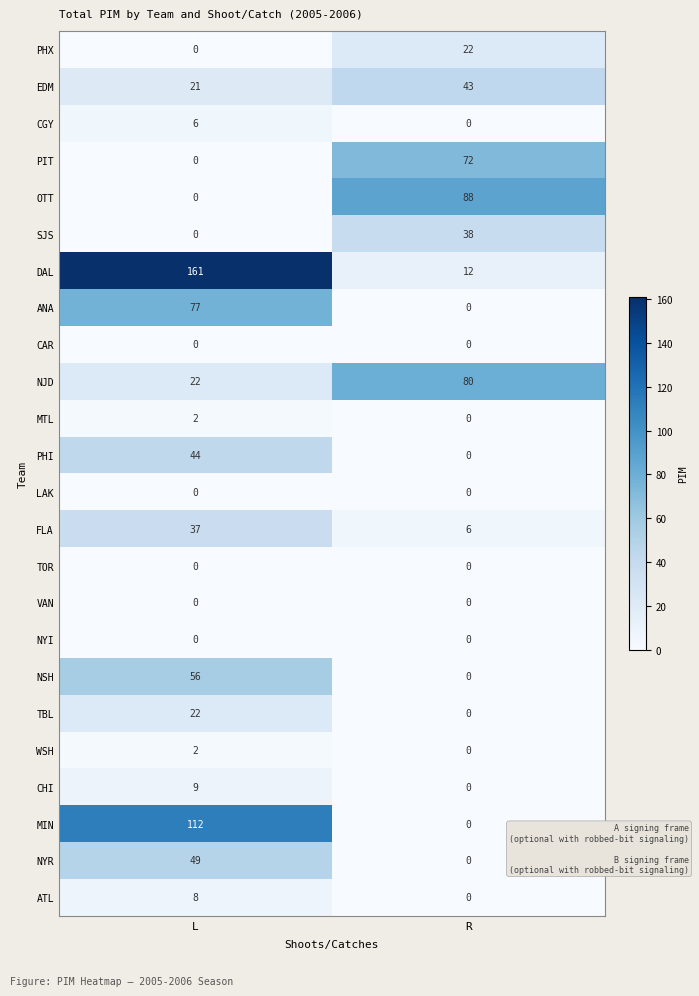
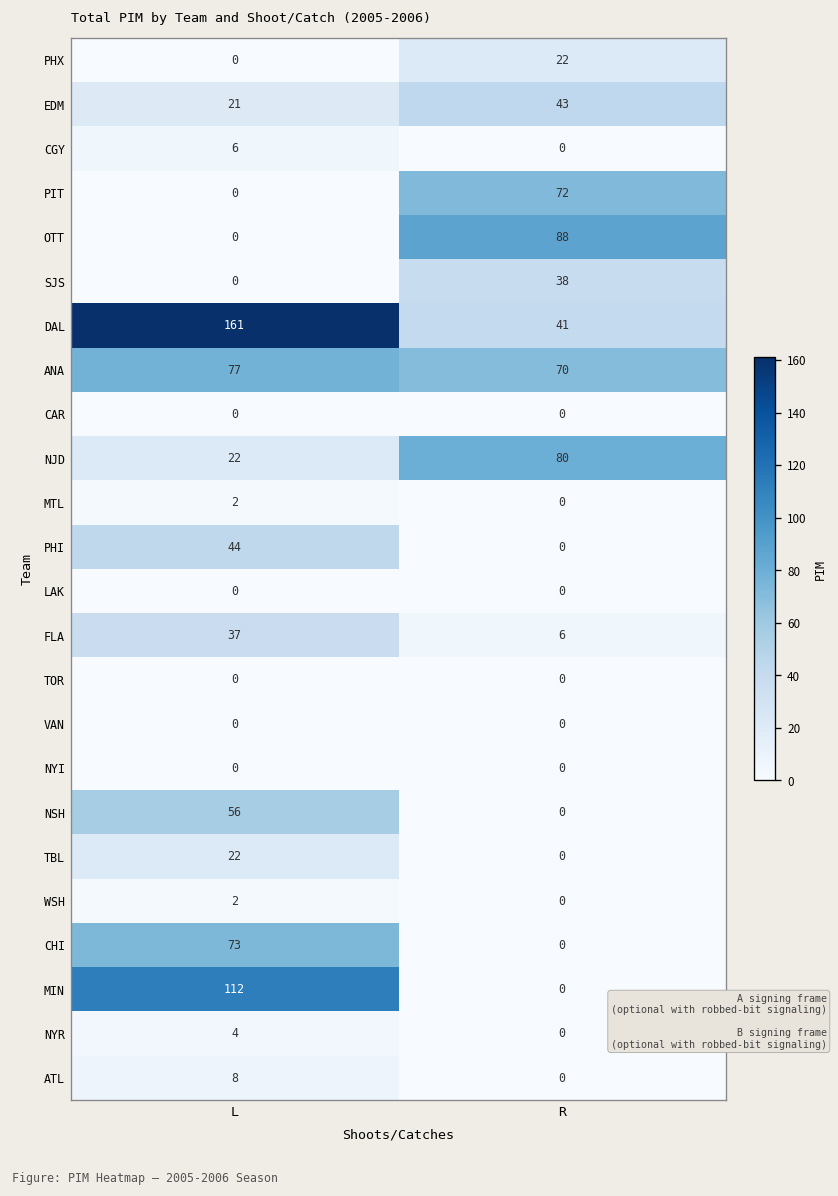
DAL, R: 12 -> 41
ANA, R: 0 -> 70
CHI, L: 9 -> 73
NYR, L: 49 -> 4
